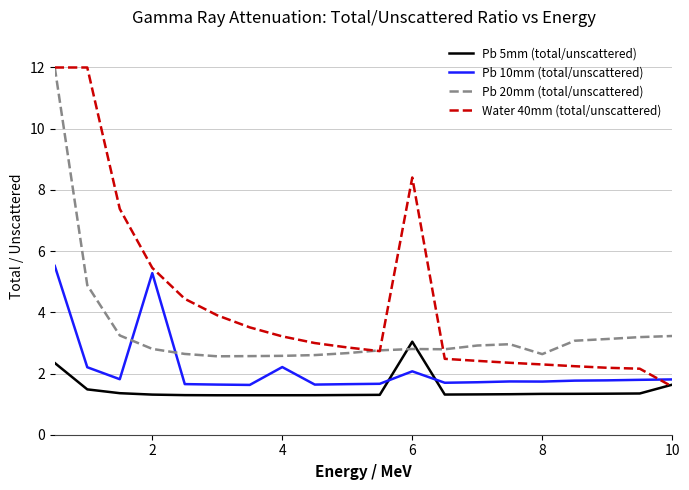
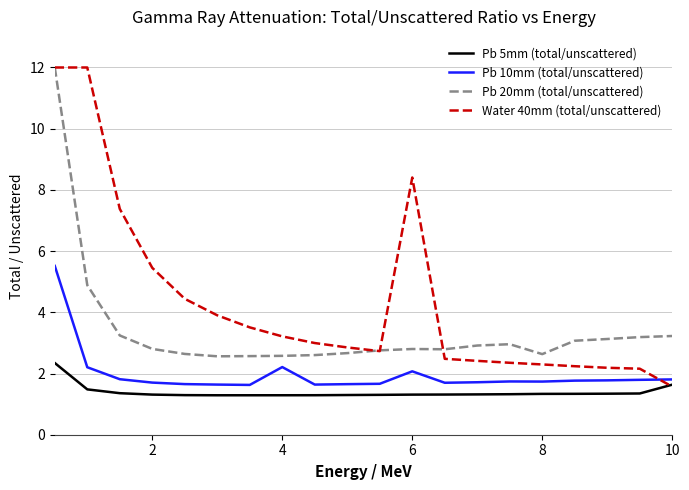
Pb 10mm (total/unscattered), 2: 5.3 -> 1.7
Pb 5mm (total/unscattered), 6: 3.0 -> 1.3
